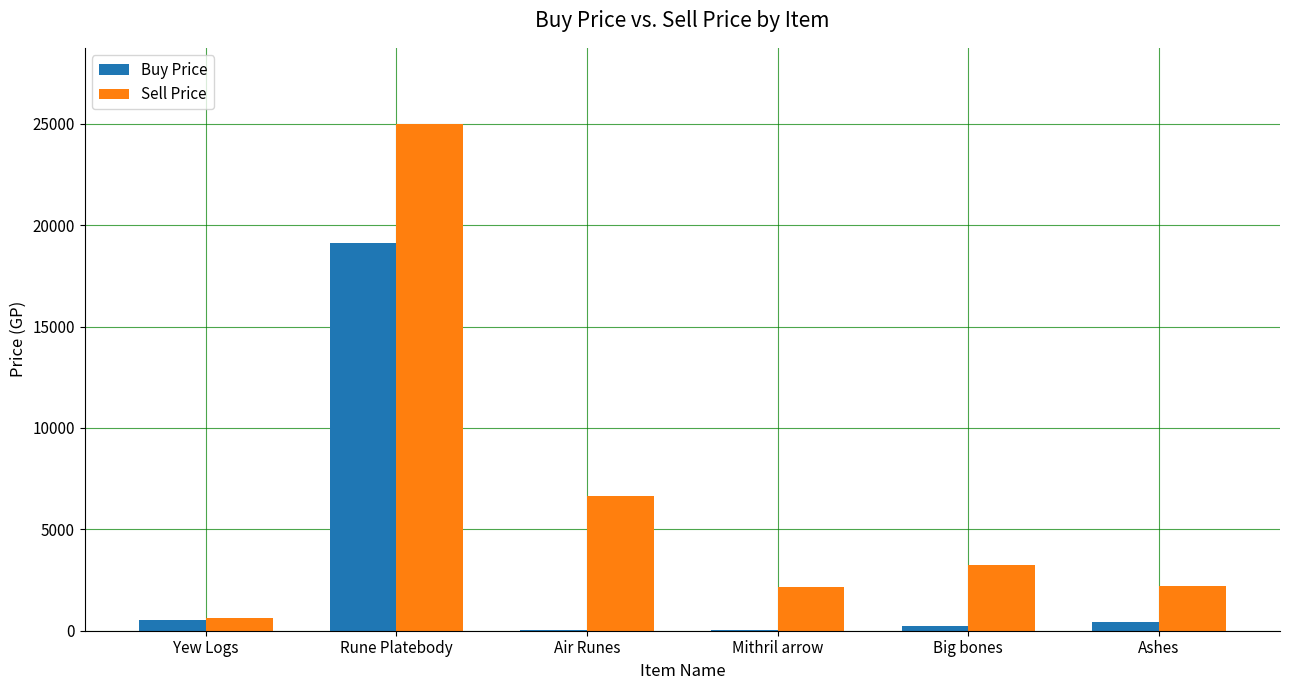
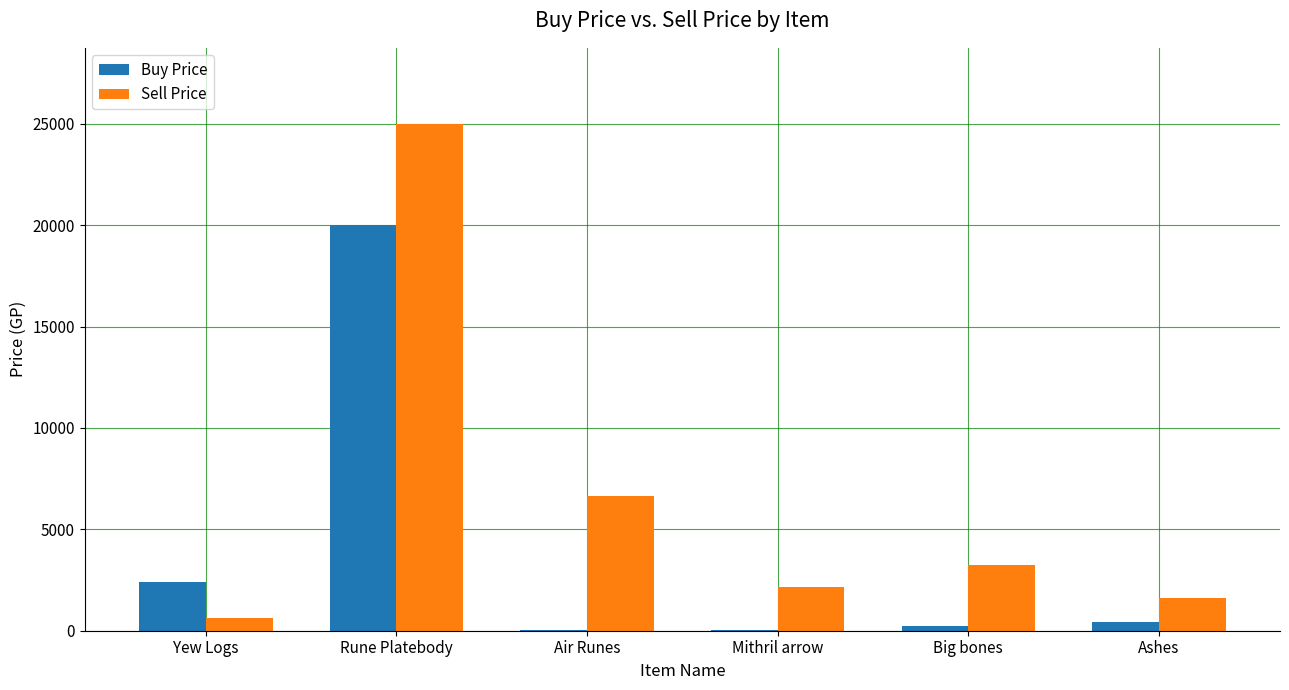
Buy Price, Yew Logs: 500 -> 2400
Buy Price, Rune Platebody: 19100 -> 20000
Sell Price, Ashes: 2200 -> 1600
